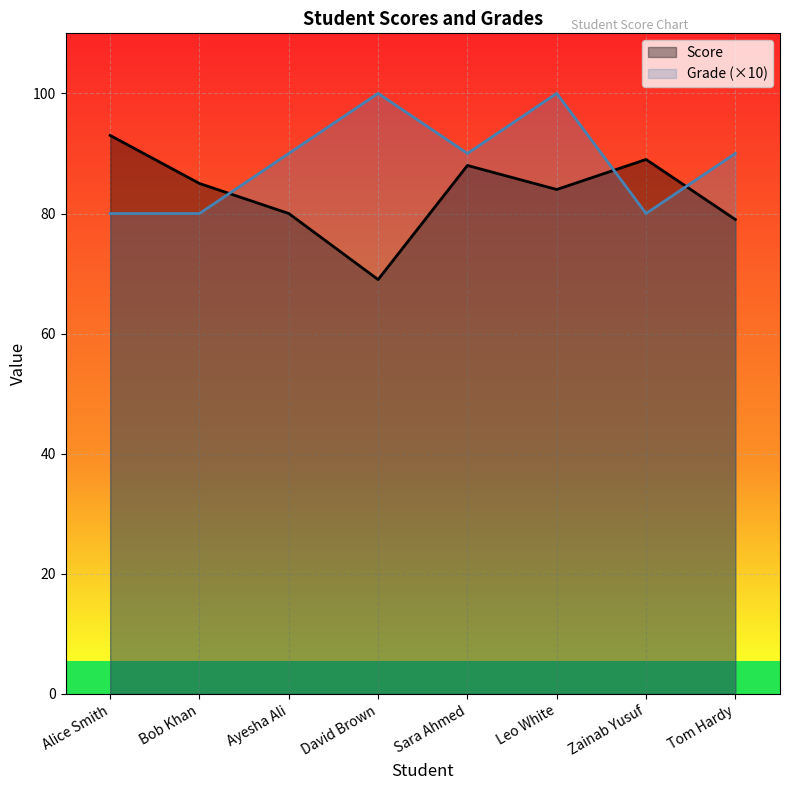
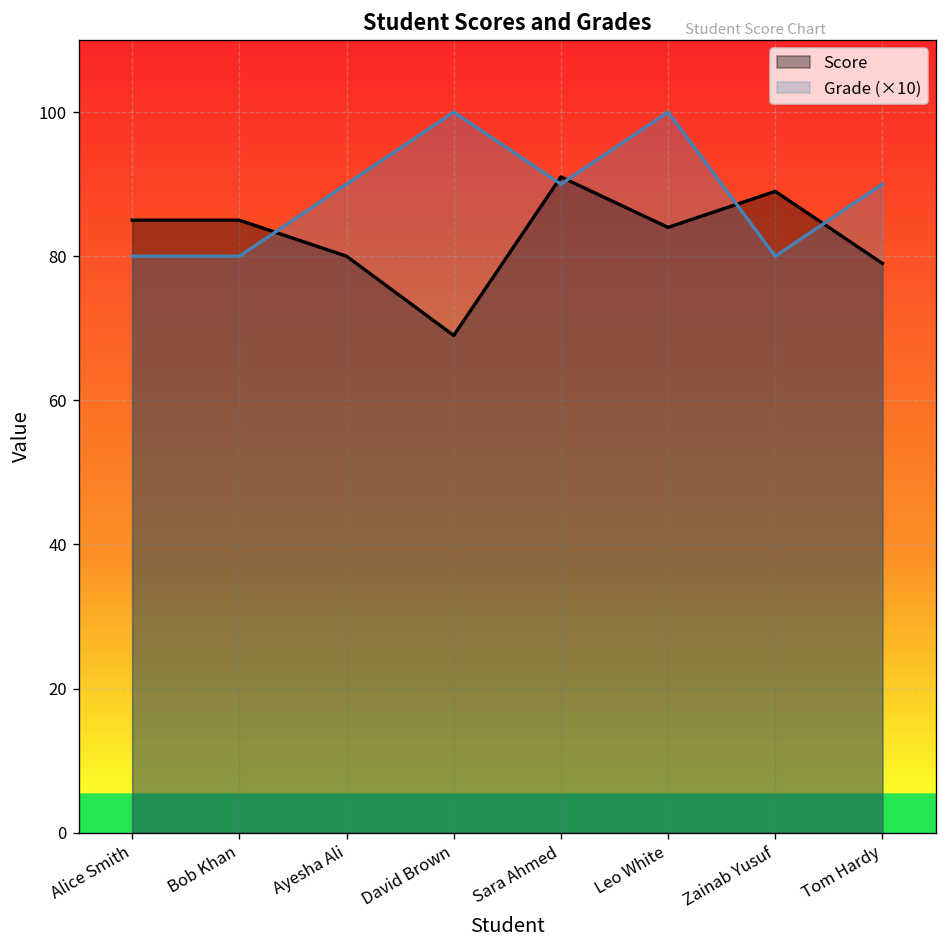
Score, Alice Smith: 93 -> 85
Score, Sara Ahmed: 88 -> 91
